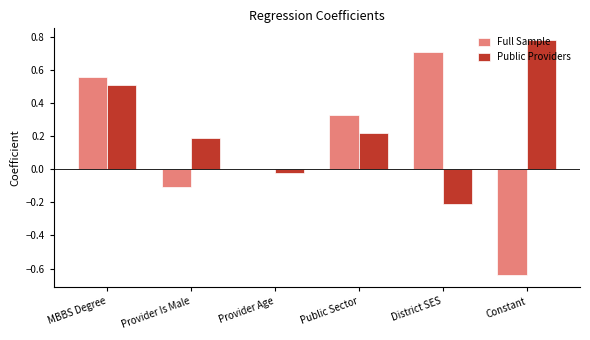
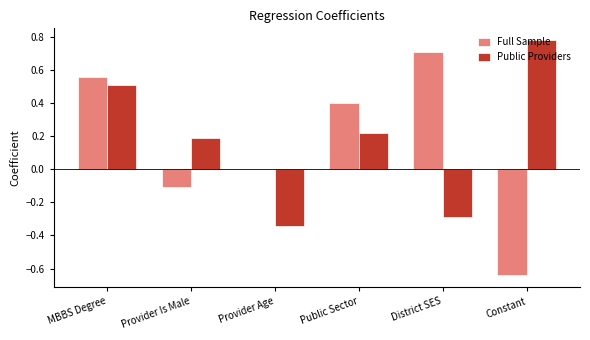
Public Providers, Provider Age: -0.02 -> -0.34
Full Sample, Public Sector: 0.33 -> 0.40
Public Providers, District SES: -0.21 -> -0.29
